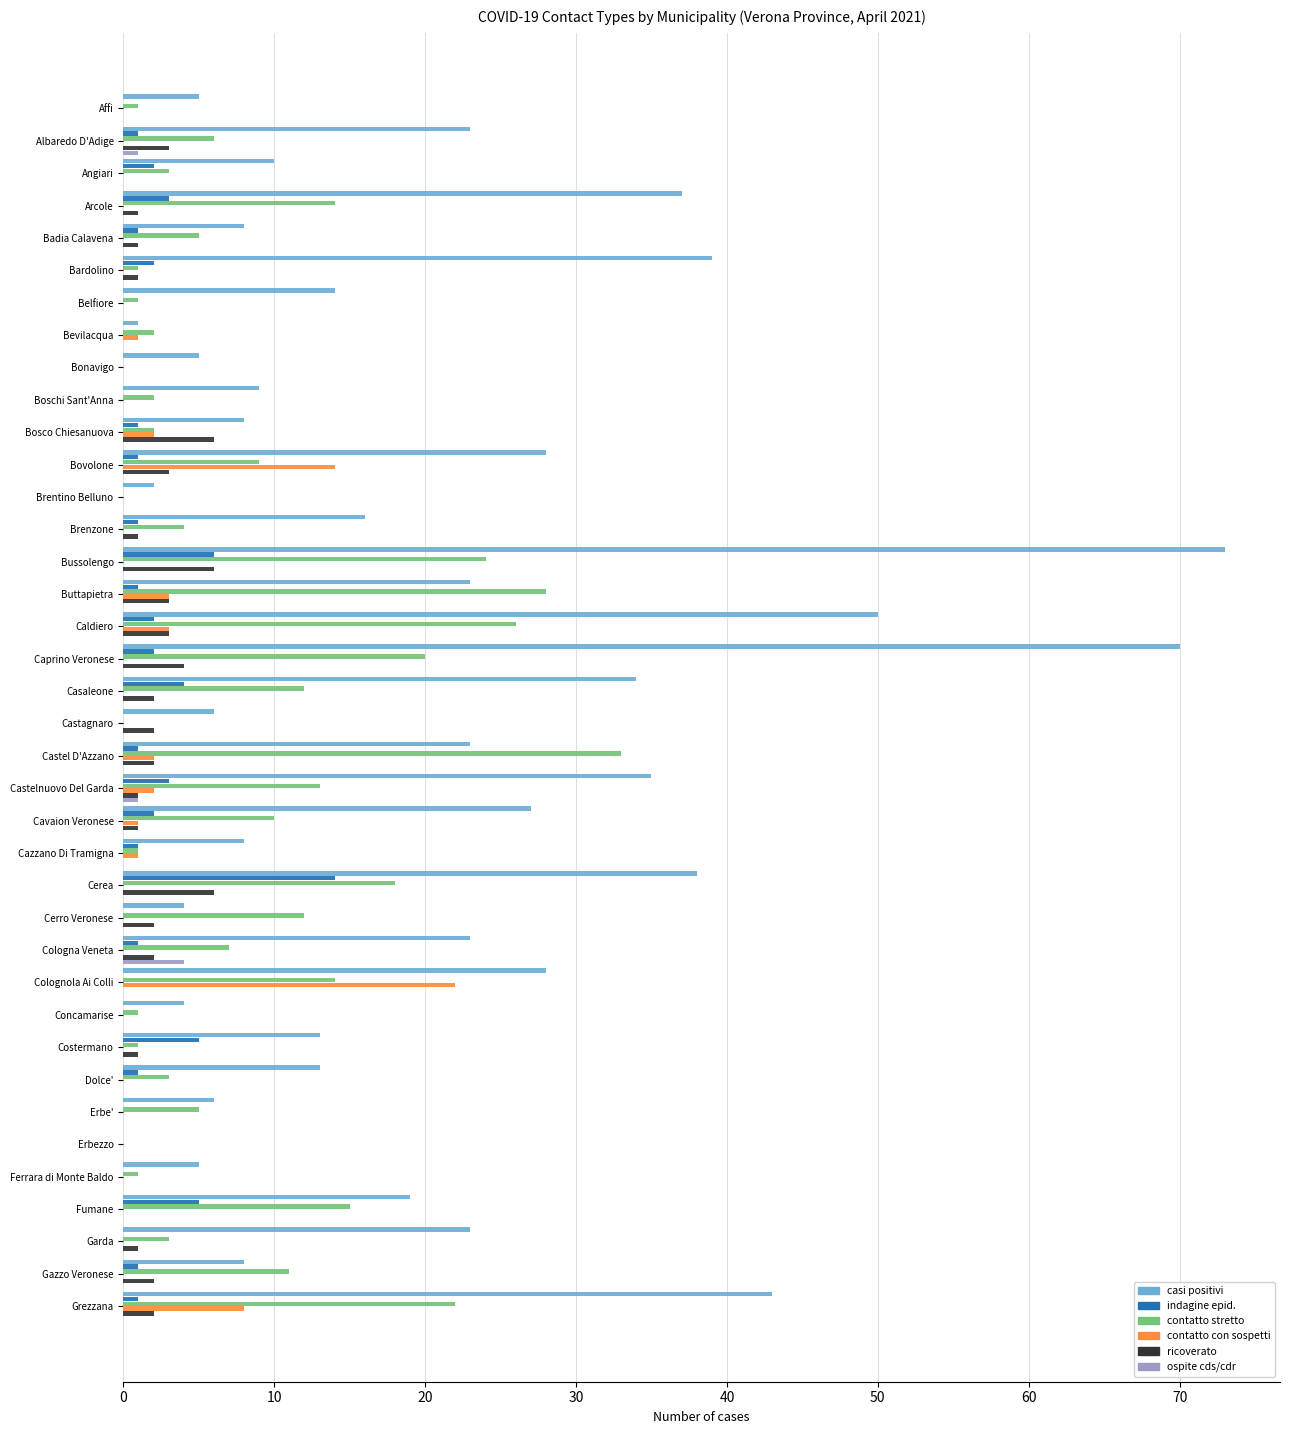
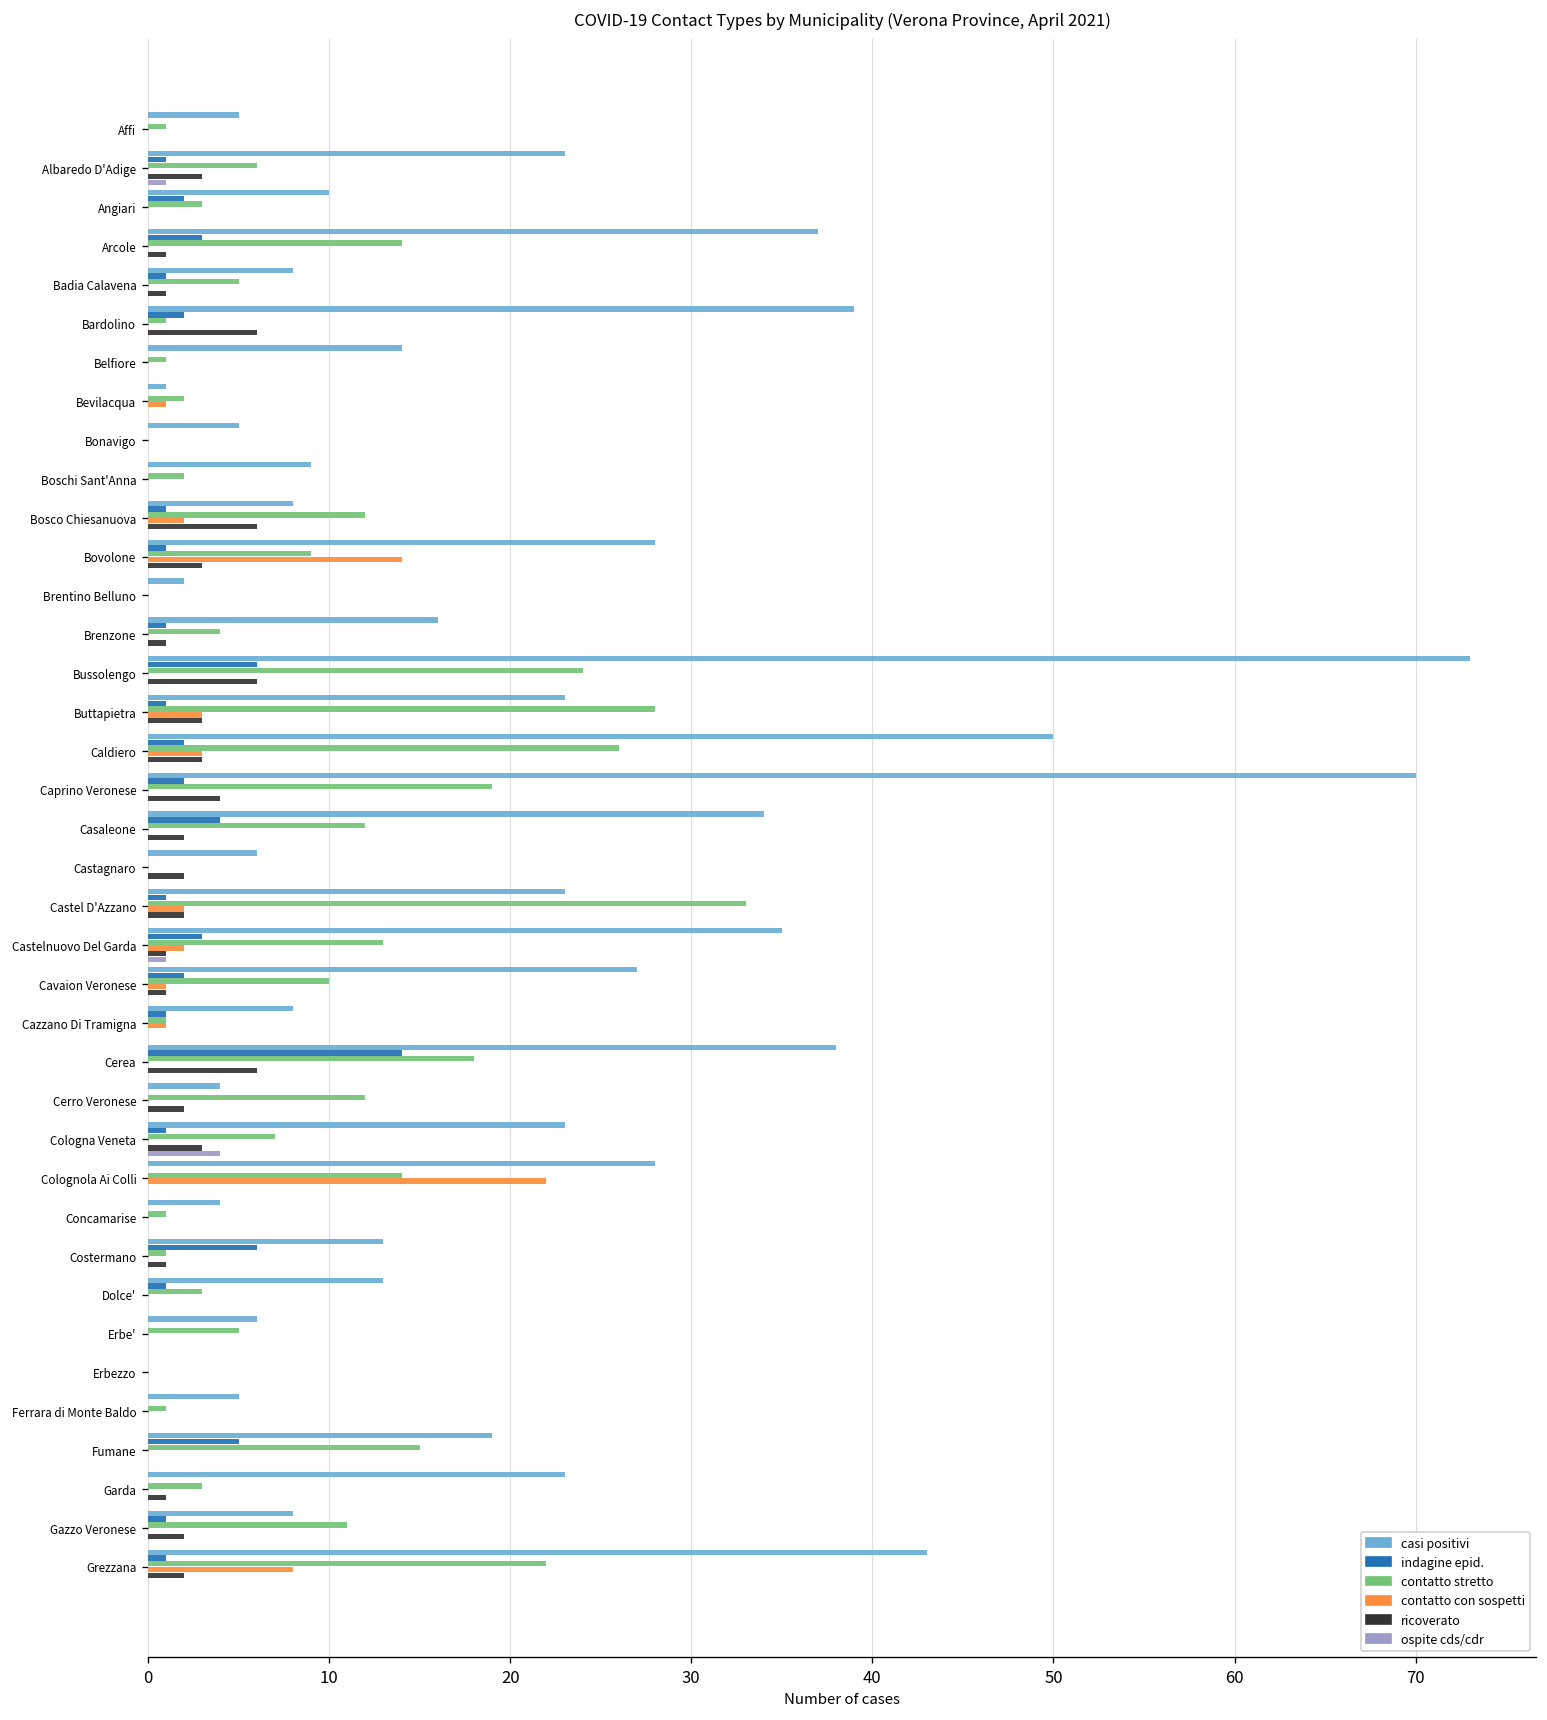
ricoverato, Bardolino: 1 -> 6
contatto stretto, Bosco Chiesanuova: 2 -> 12
contatto stretto, Caprino Veronese: 20 -> 19
ricoverato, Cologna Veneta: 2 -> 3
indagine epid., Costermano: 5 -> 6
